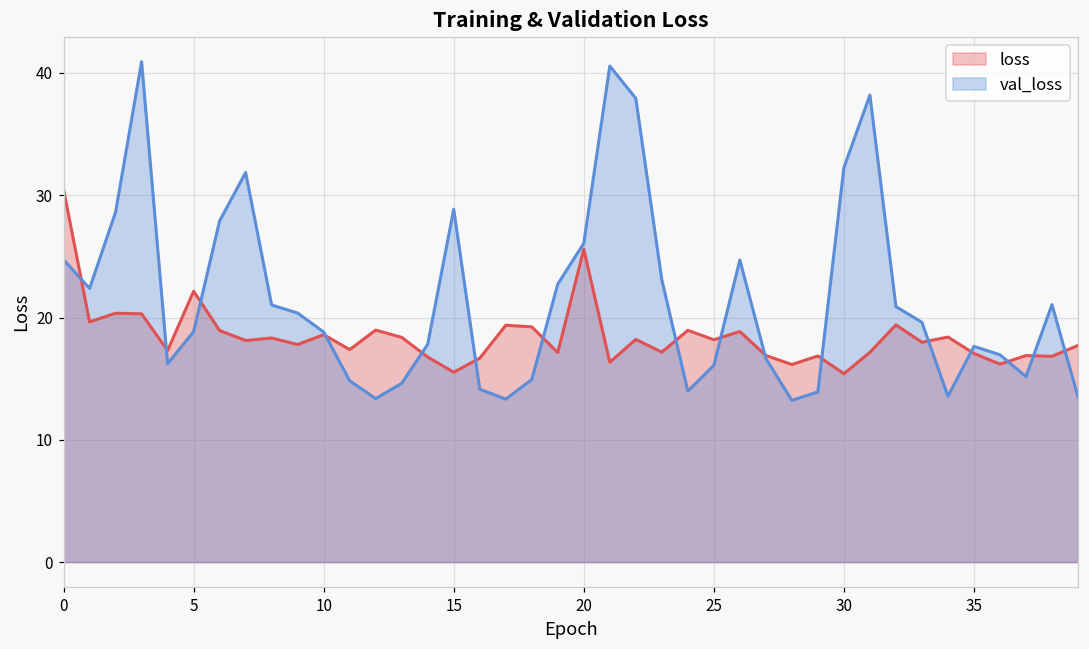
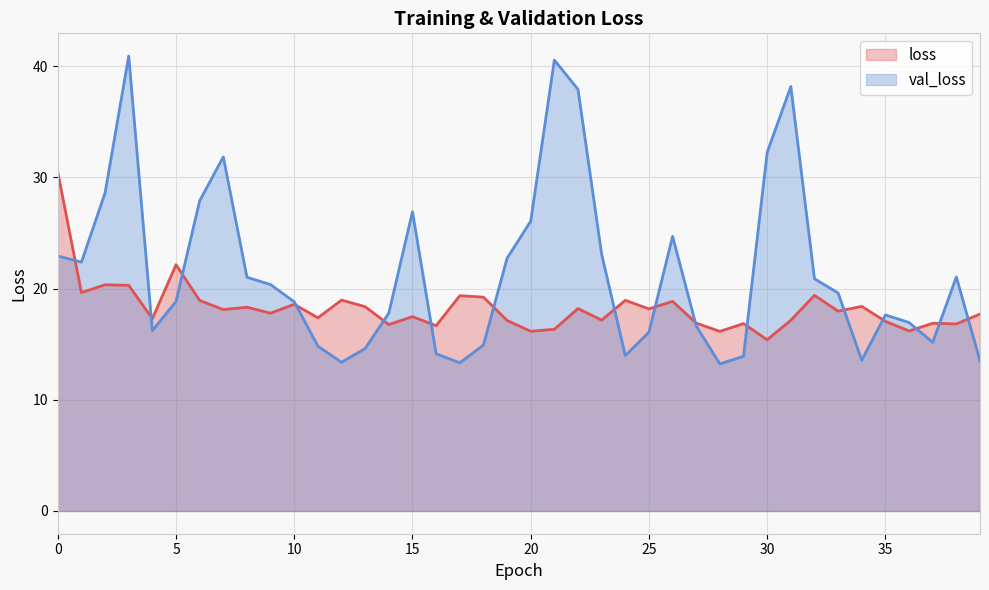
val_loss, 0: 24.7 -> 22.9
loss, 15: 15.5 -> 17.5
val_loss, 15: 28.9 -> 26.9
loss, 20: 25.6 -> 16.2
